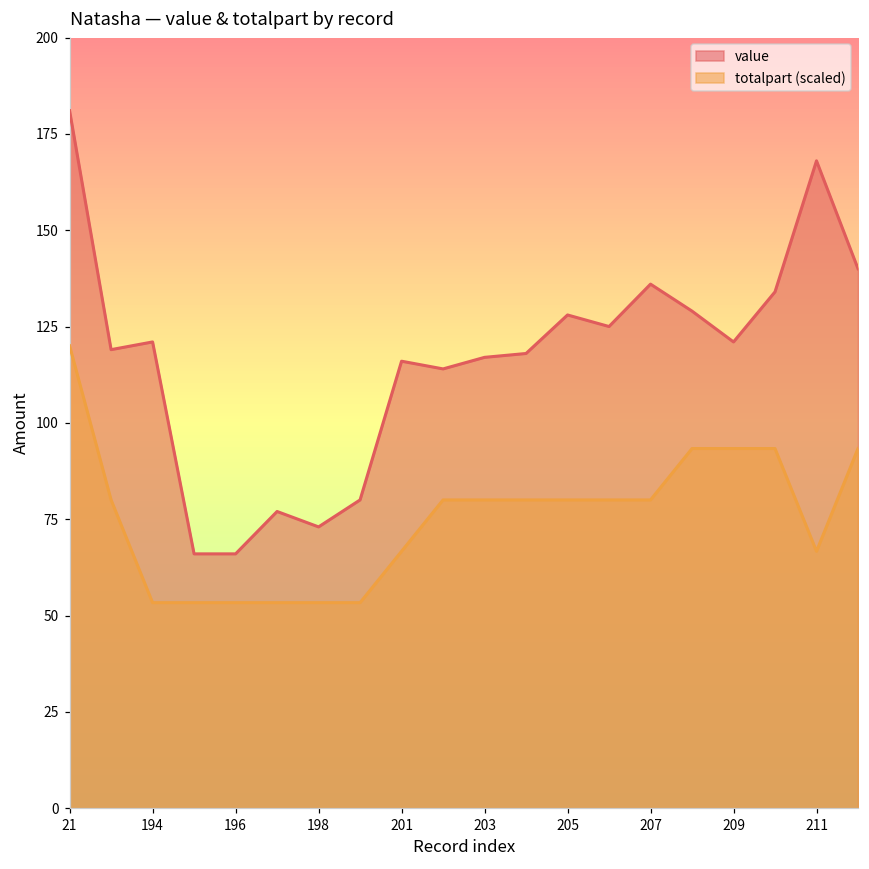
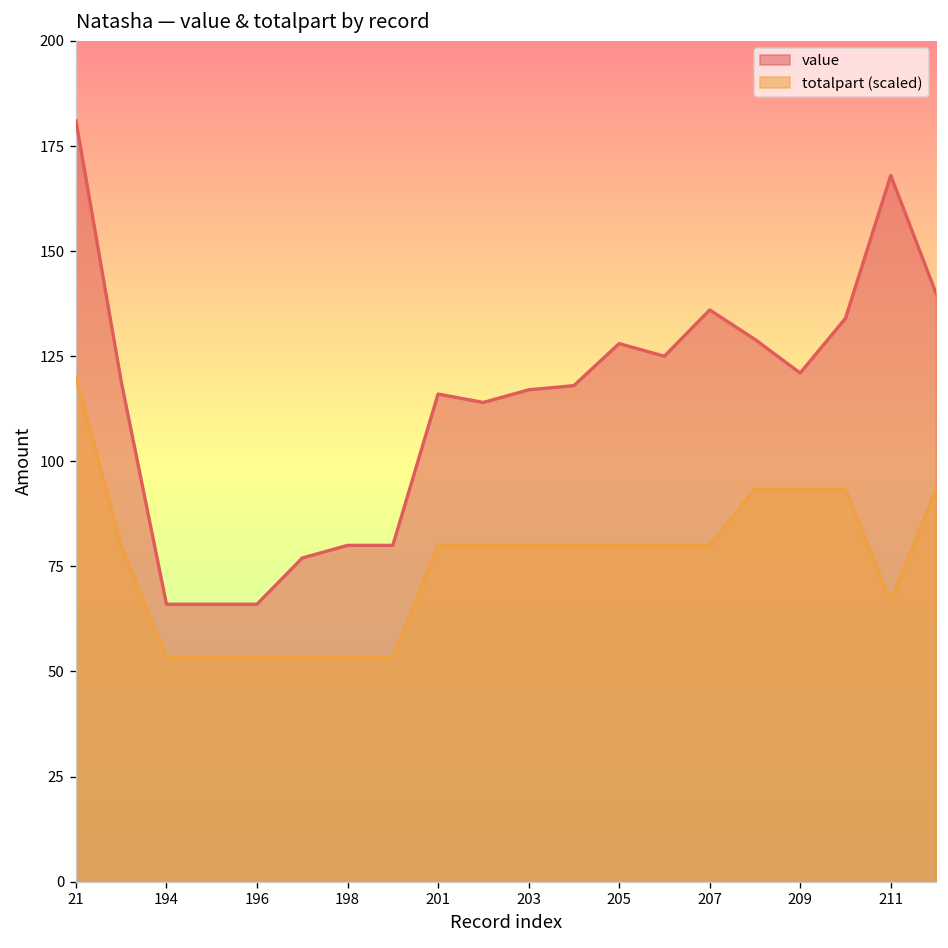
value, 194: 121 -> 66
value, 198: 73 -> 80
totalpart (scaled), 201: 67 -> 80
